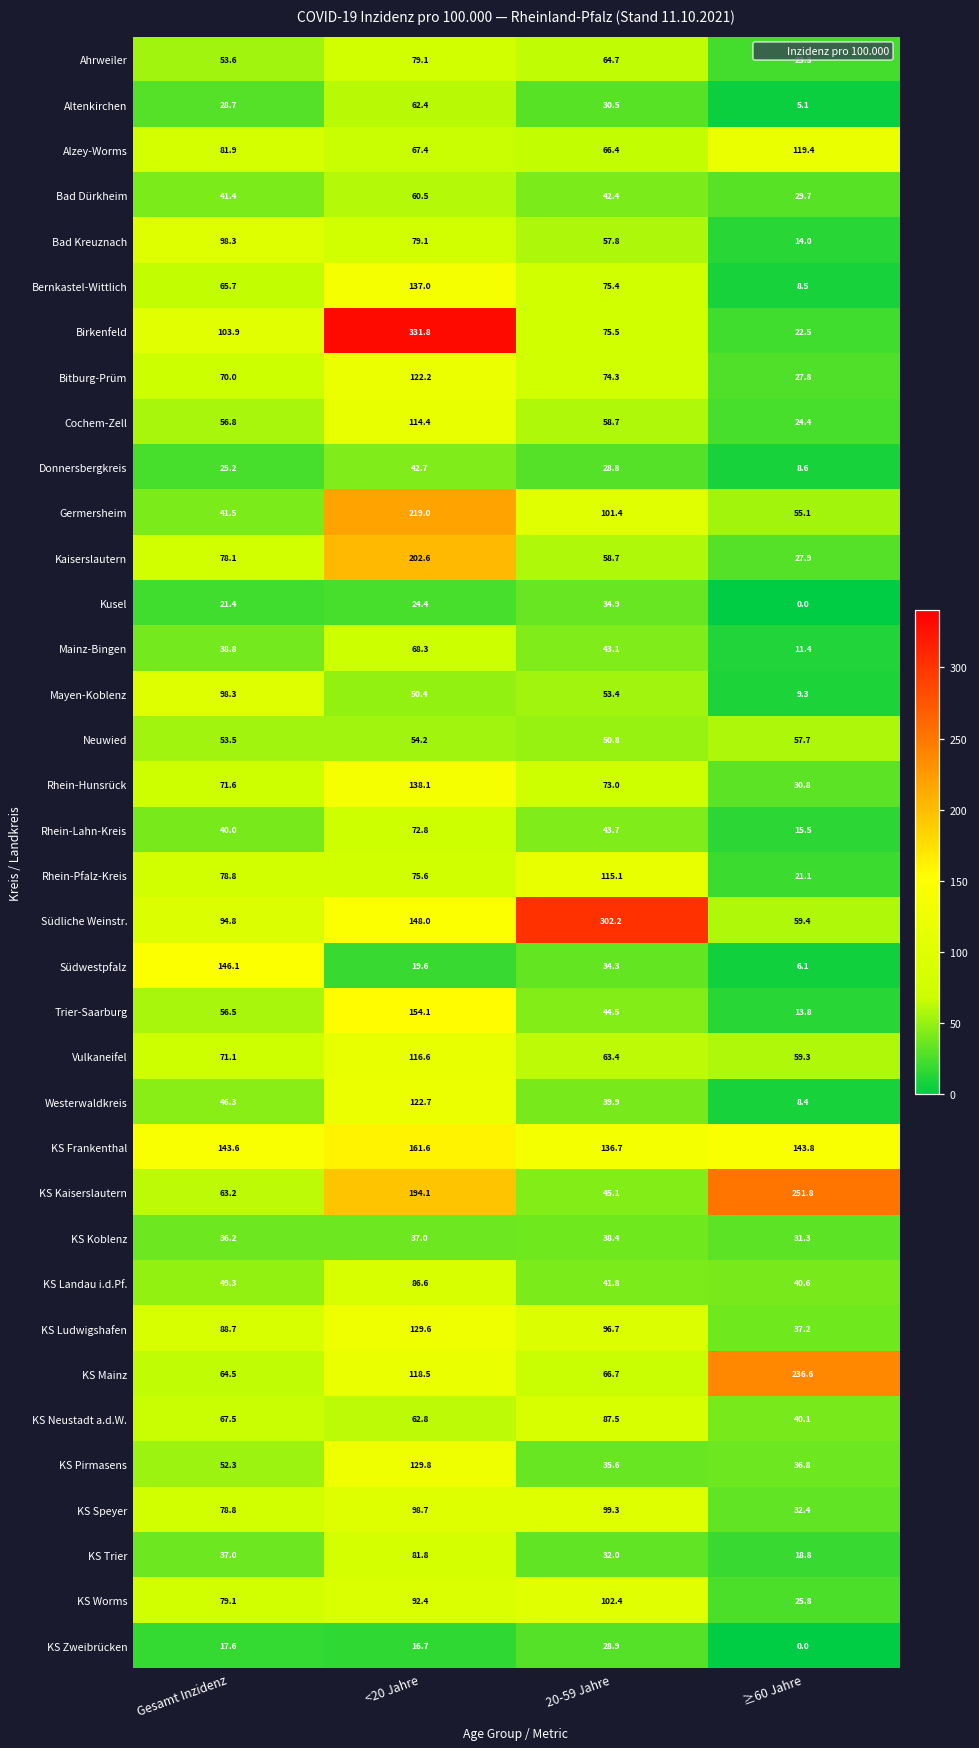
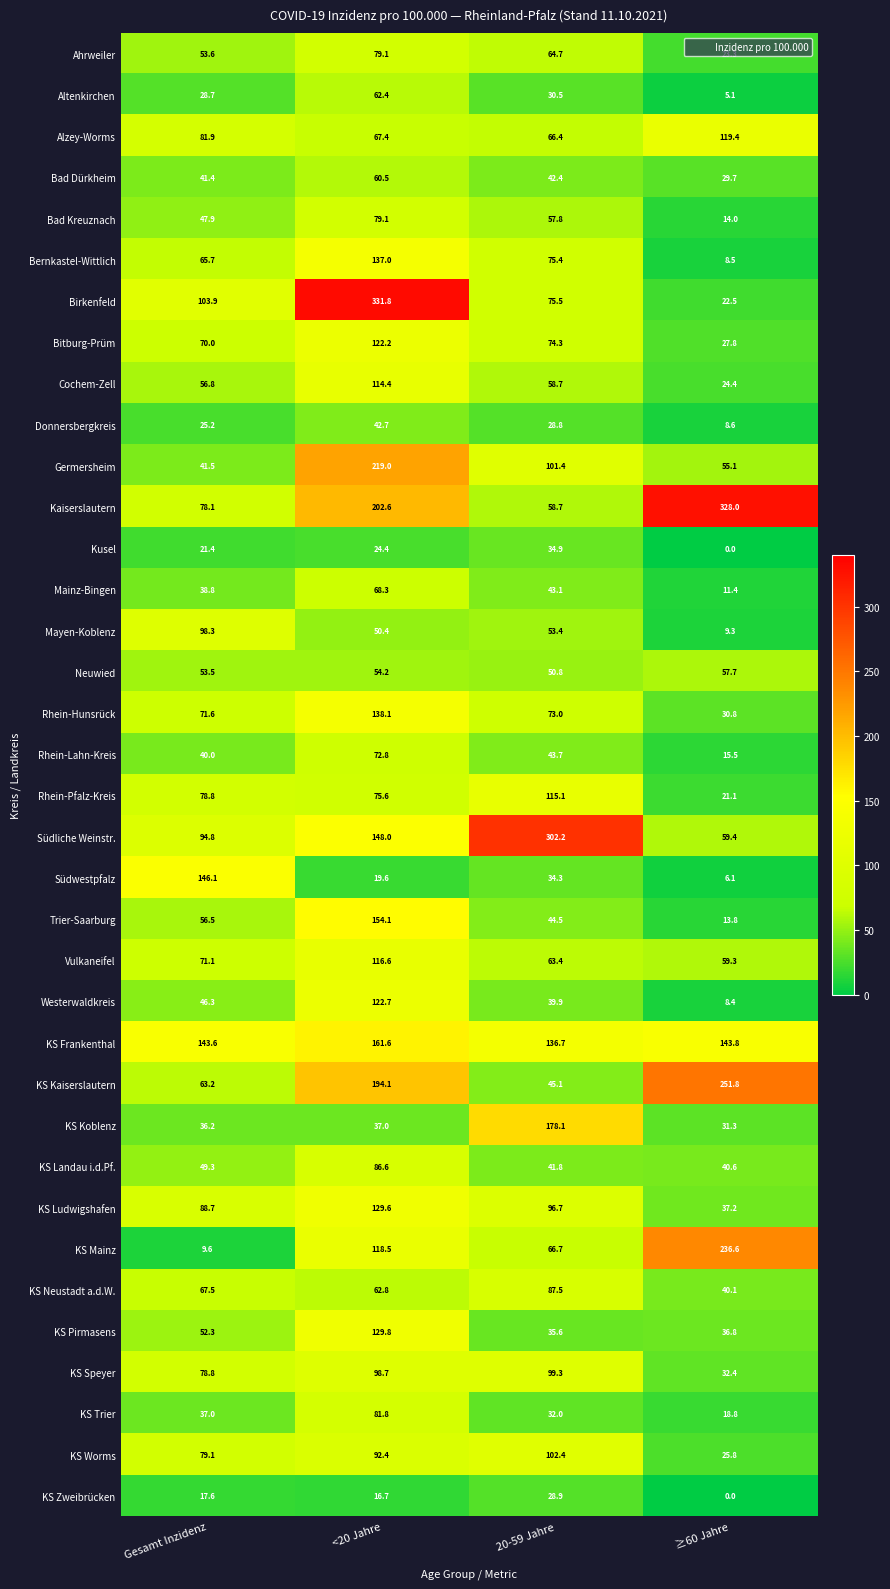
Bad Kreuznach, Gesamt Inzidenz: 98.3 -> 47.9
Kaiserslautern, ≥60 Jahre: 27.9 -> 328.0
KS Koblenz, 20-59 Jahre: 38.4 -> 178.1
KS Mainz, Gesamt Inzidenz: 64.5 -> 9.6
